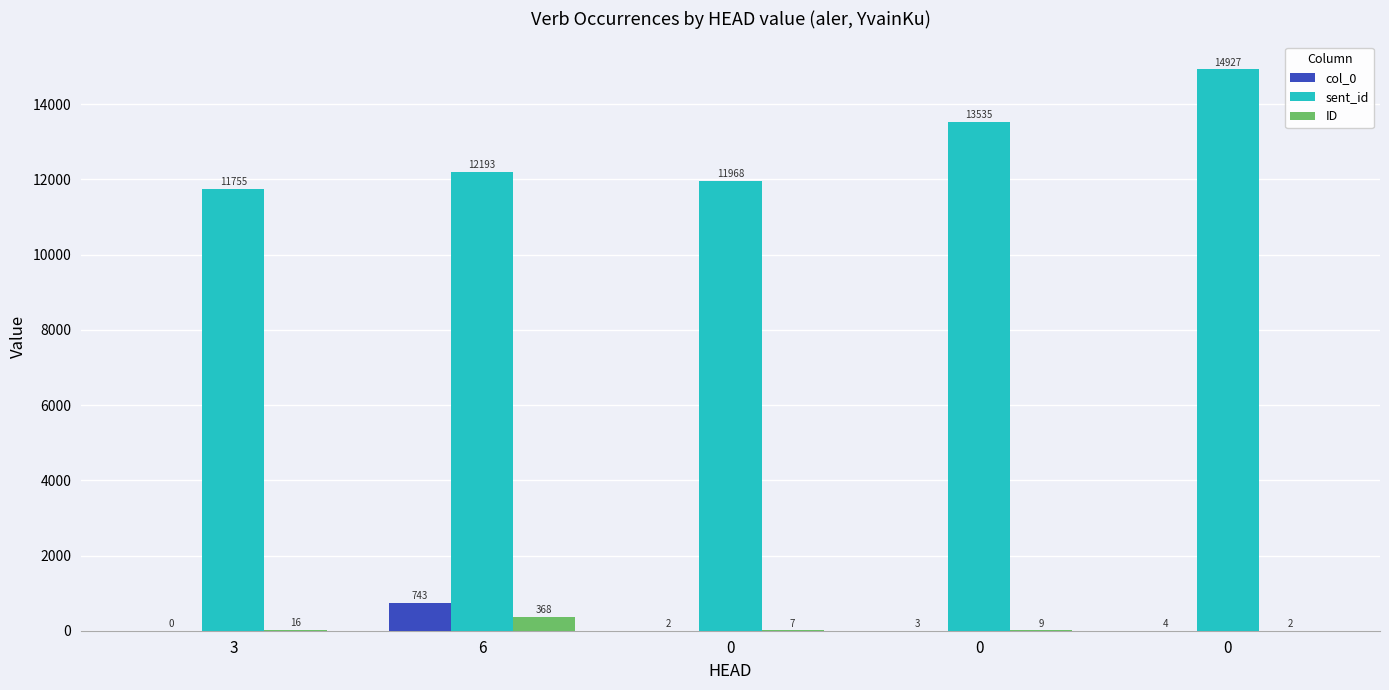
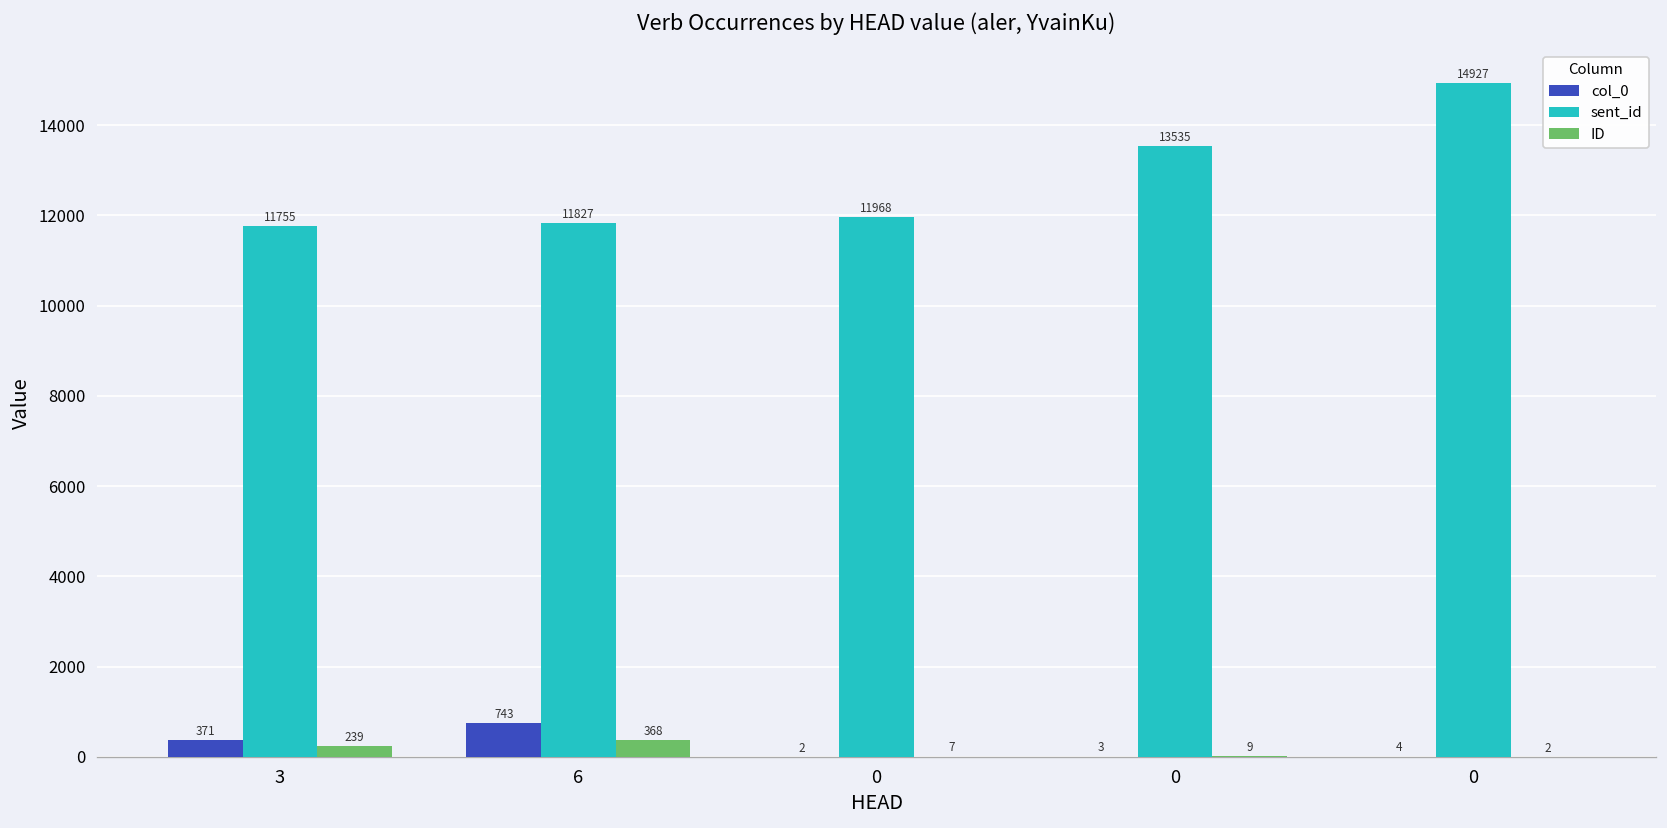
col_0, 3: 0 -> 371
ID, 3: 16 -> 239
sent_id, 6: 12193 -> 11827
